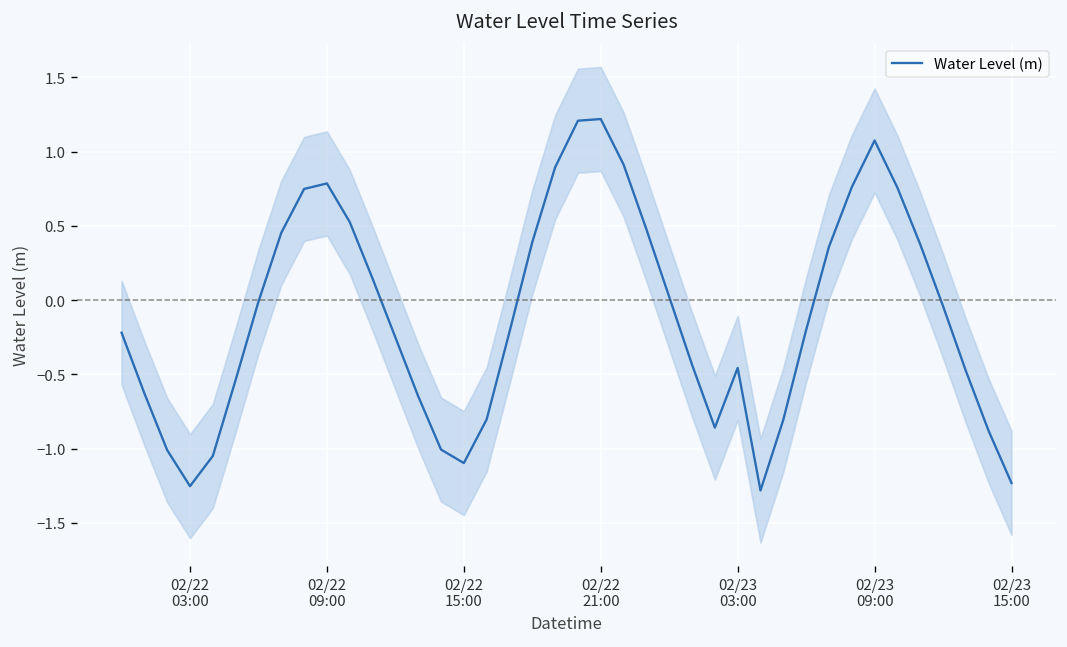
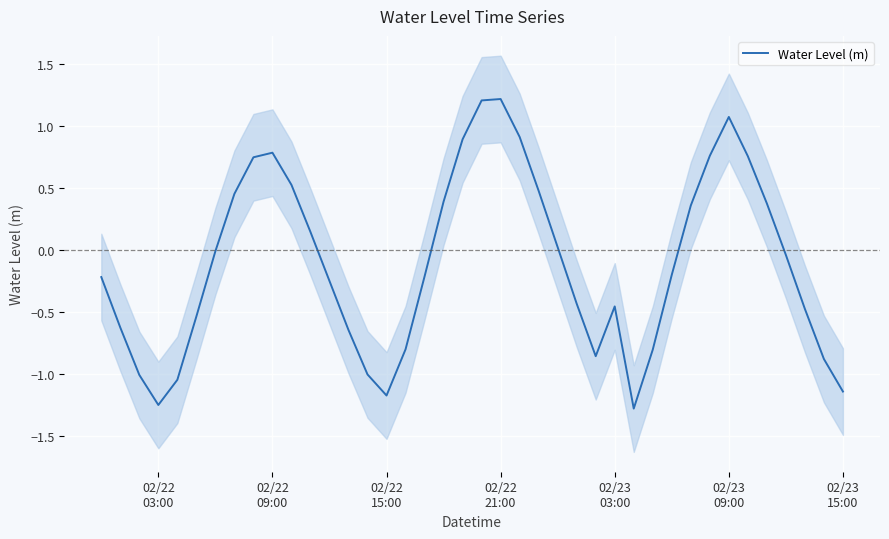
Water Level (m), 02/22 15:00: -1.10 -> -1.18
Water Level (m), 02/23 15:00: -1.23 -> -1.14
